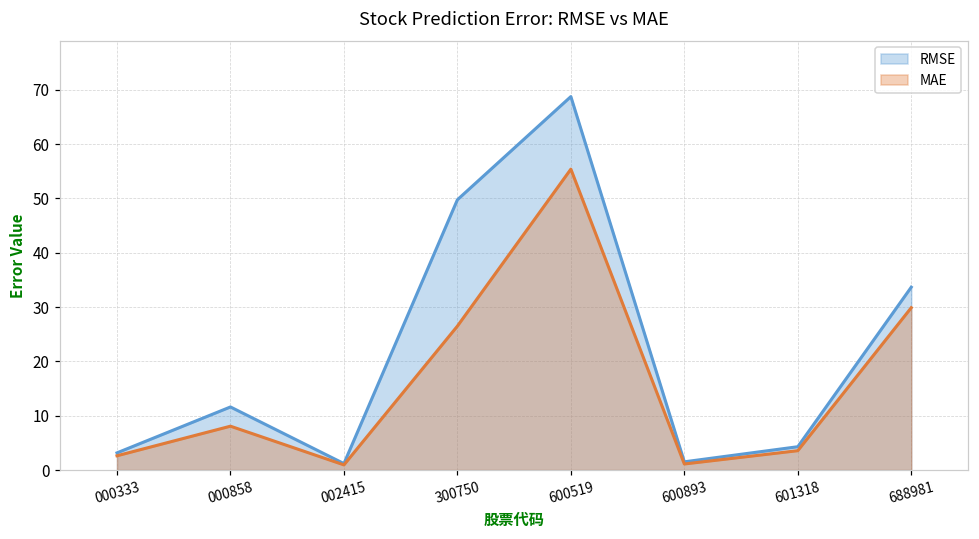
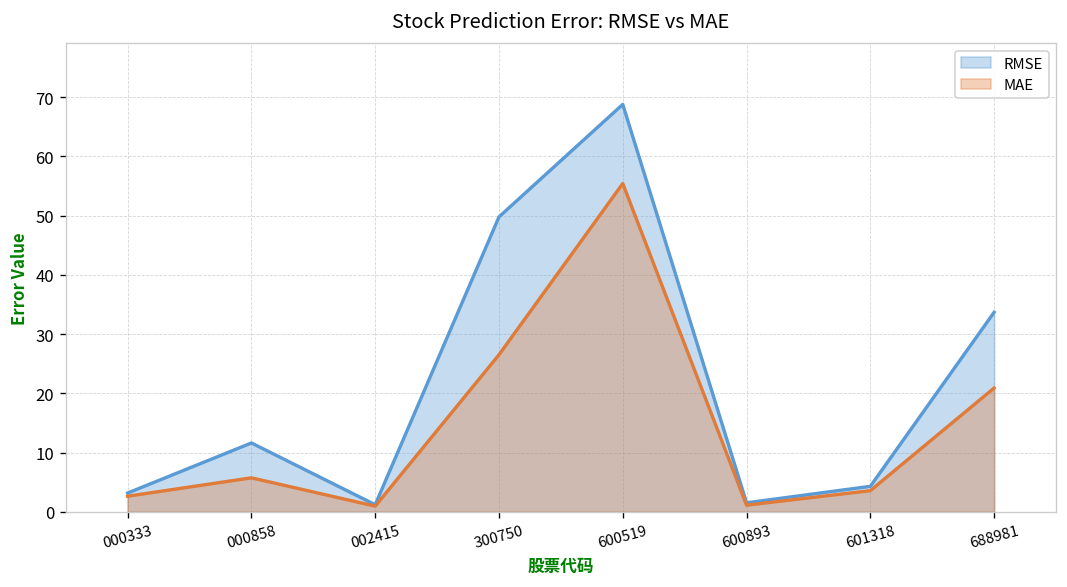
MAE, 000858: 8 -> 6
MAE, 688981: 30 -> 21
